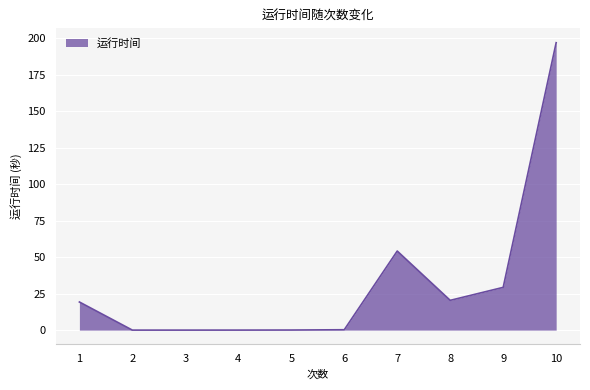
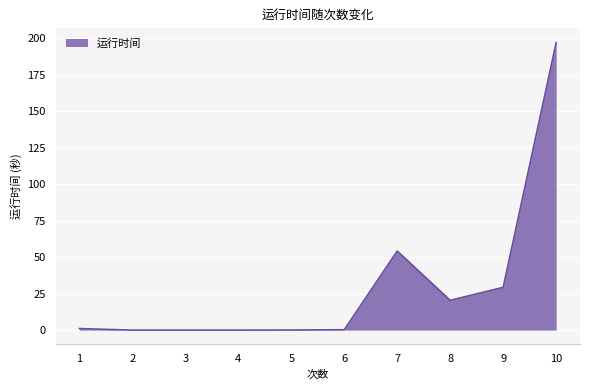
1: 19 -> 1
